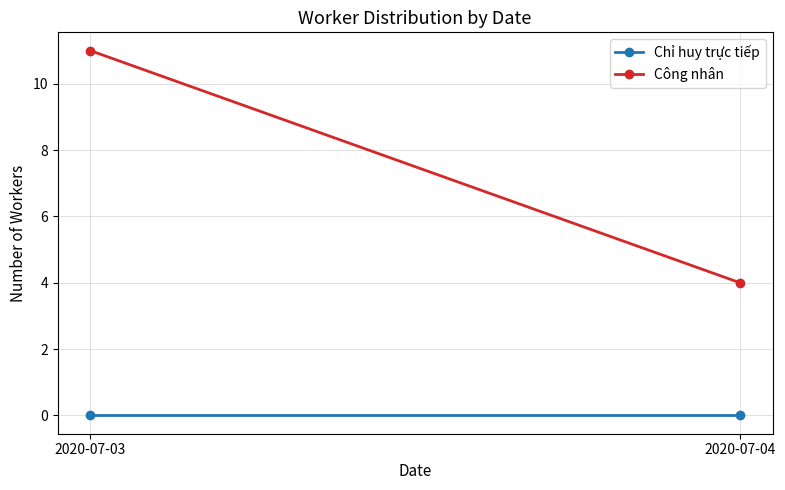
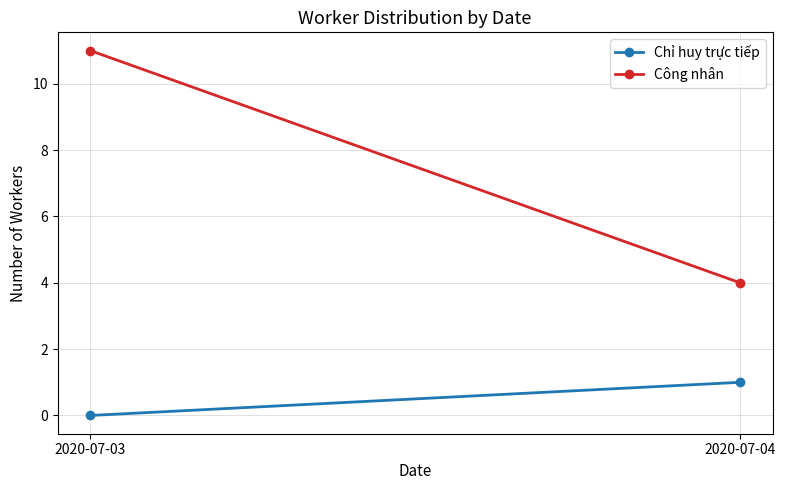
Chỉ huy trực tiếp, 2020-07-04: 0 -> 1
